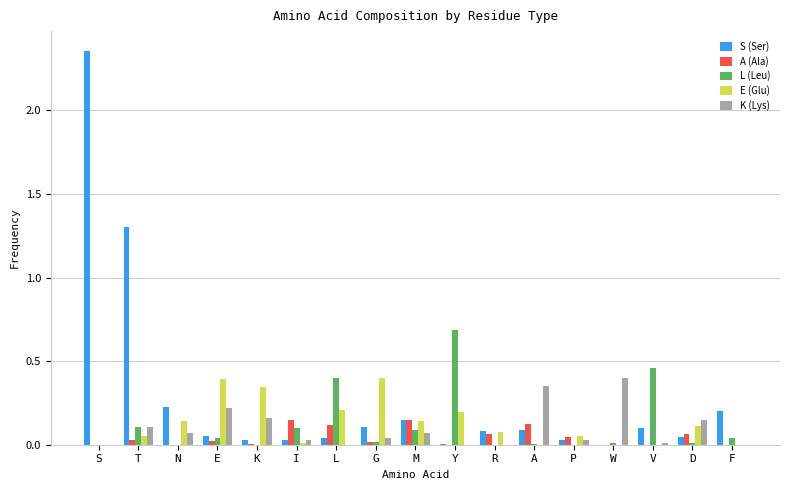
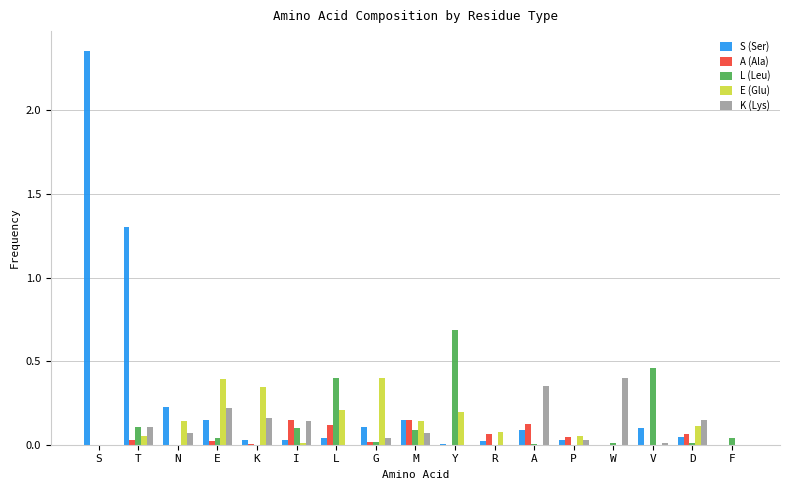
S (Ser), E: 0.05 -> 0.15
K (Lys), I: 0.03 -> 0.14
S (Ser), R: 0.08 -> 0.02
S (Ser), F: 0.2 -> 0.0
